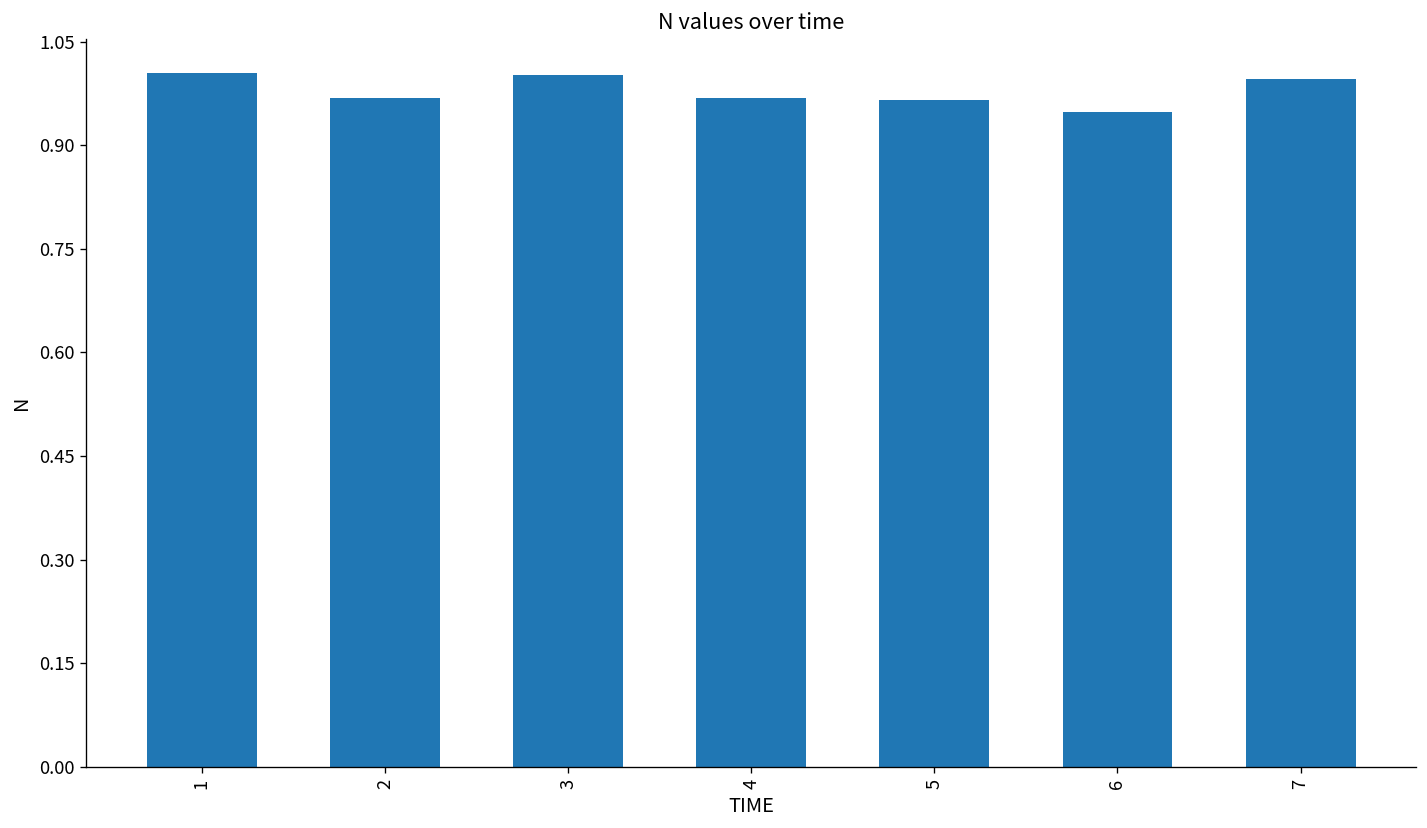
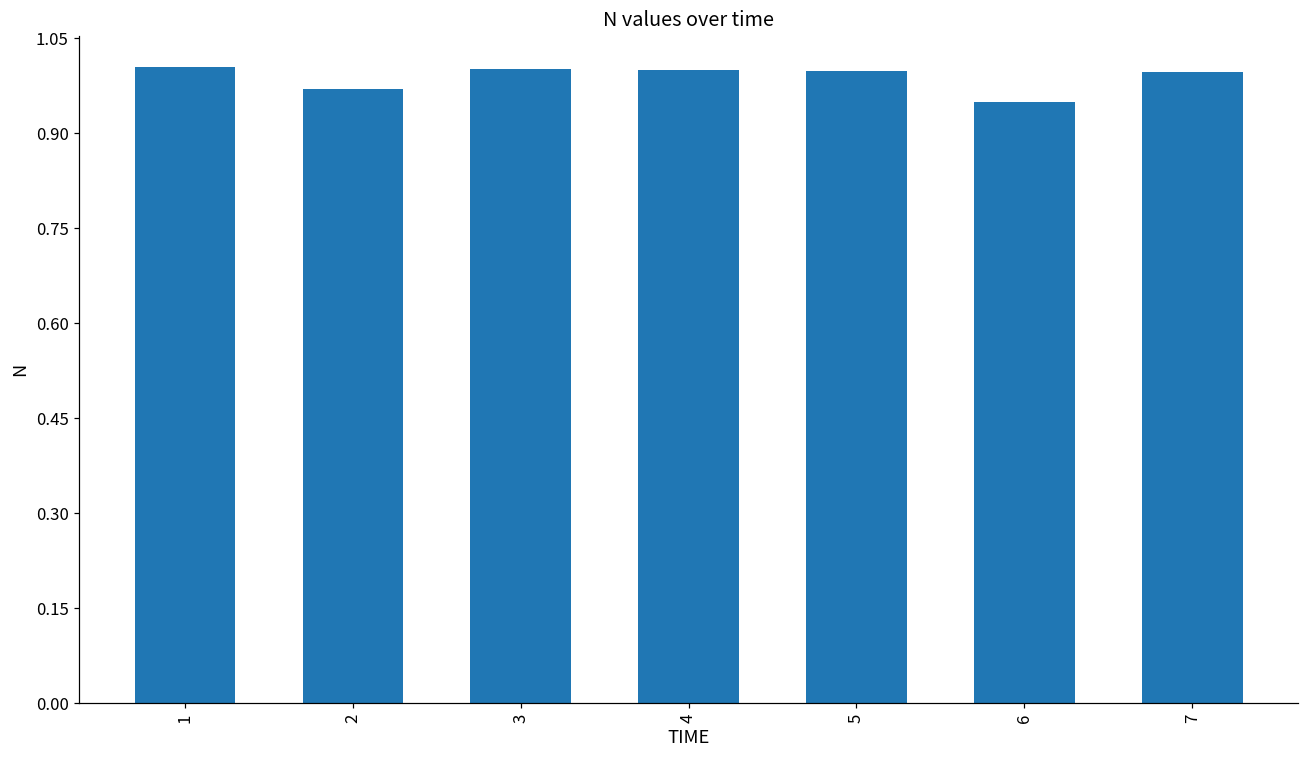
4: 0.97 -> 1.00
5: 0.96 -> 1.00
